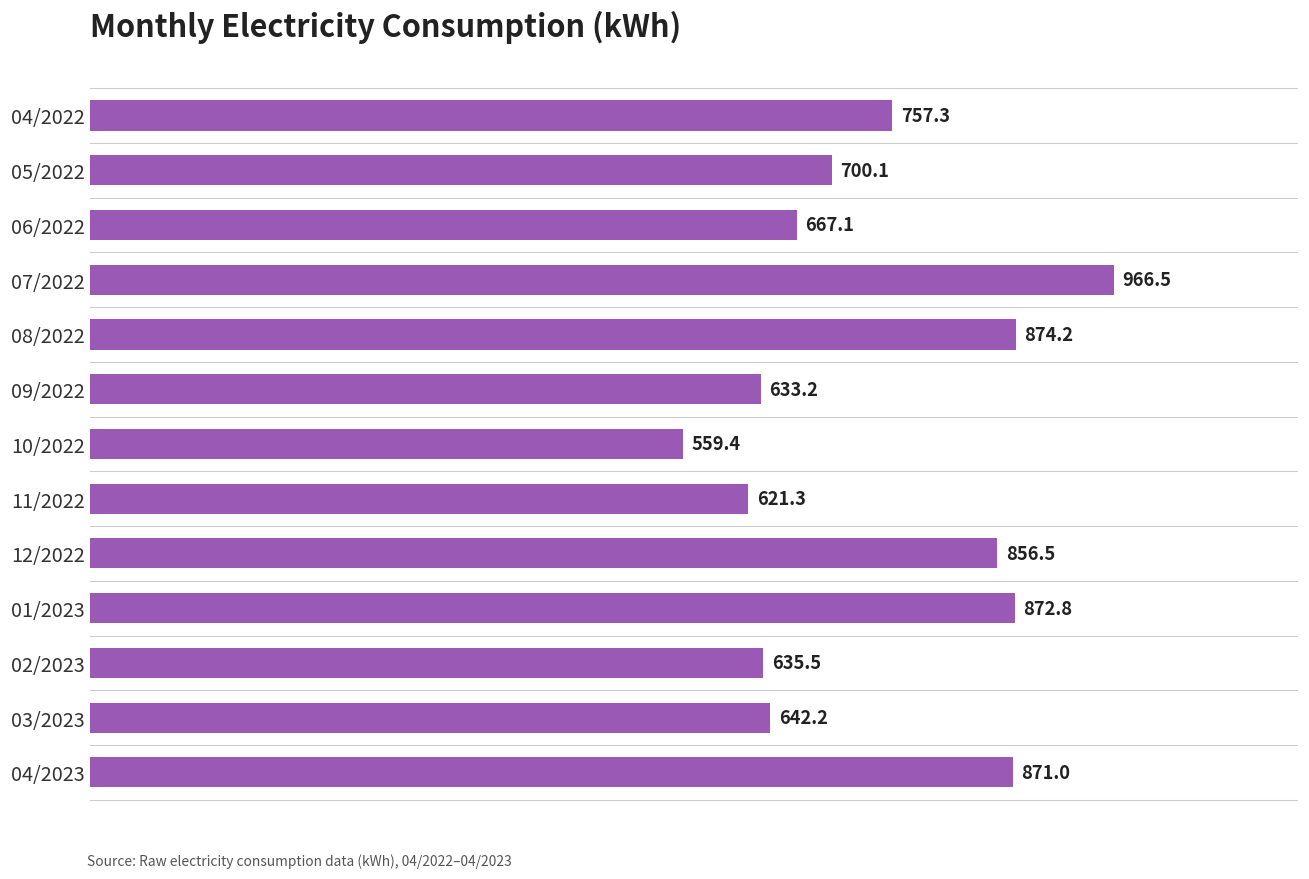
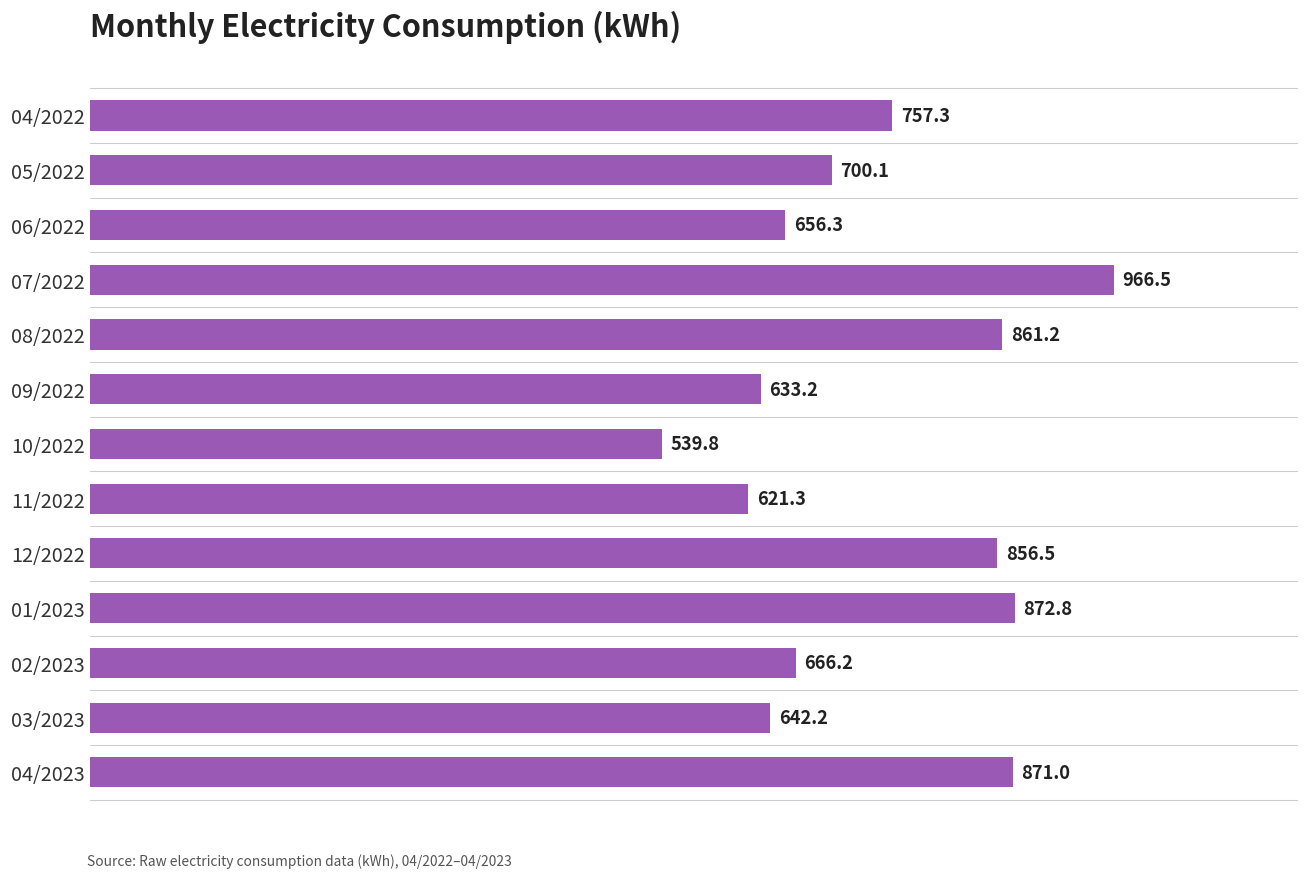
06/2022: 667.1 -> 656.3
08/2022: 874.2 -> 861.2
10/2022: 559.4 -> 539.8
02/2023: 635.5 -> 666.2
